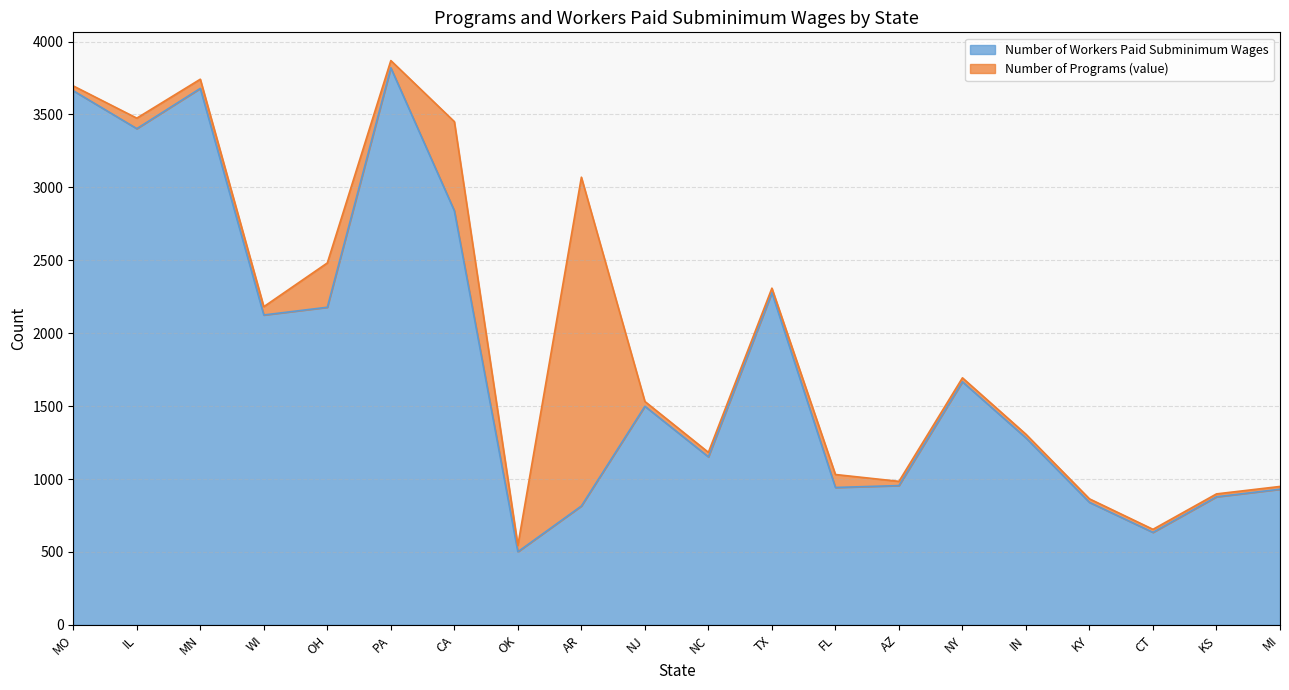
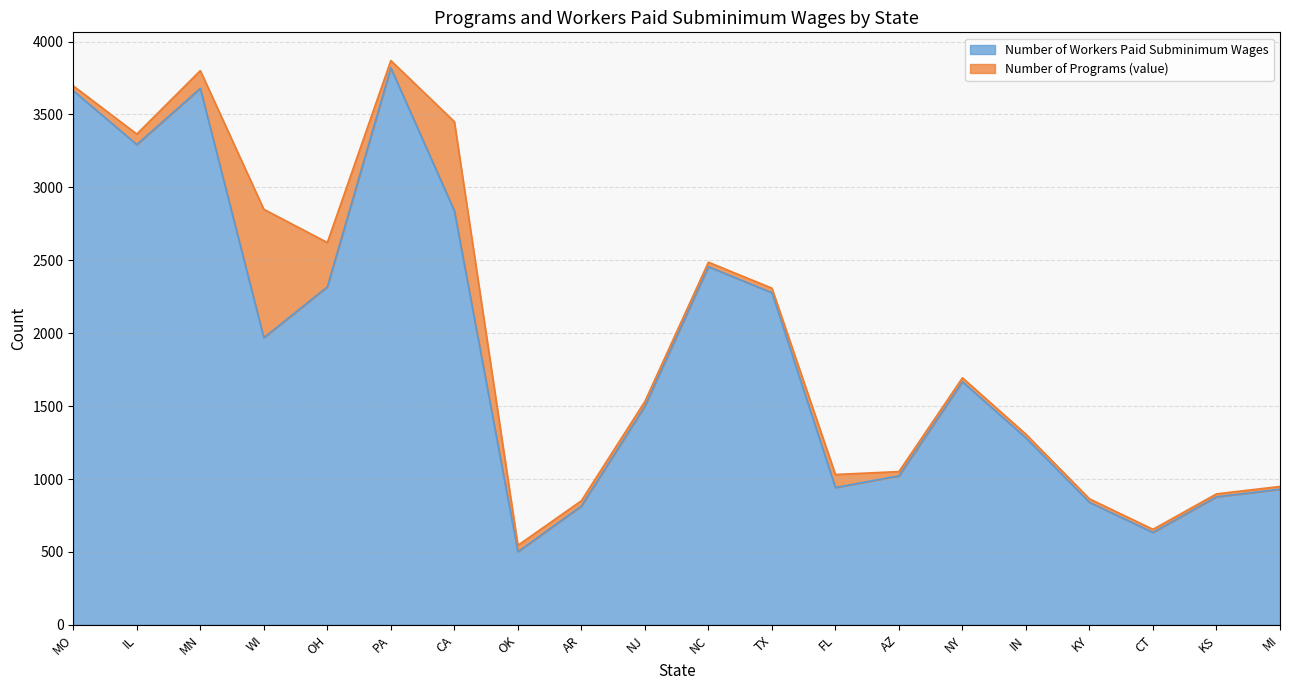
Number of Workers Paid Subminimum Wages, IL: 3400 -> 3290
Number of Programs (value), MN: 60 -> 120
Number of Workers Paid Subminimum Wages, WI: 2130 -> 1970
Number of Programs (value), WI: 60 -> 880
Number of Workers Paid Subminimum Wages, OH: 2180 -> 2320
Number of Programs (value), AR: 2260 -> 40
Number of Workers Paid Subminimum Wages, NC: 1150 -> 2460
Number of Workers Paid Subminimum Wages, AZ: 960 -> 1020
